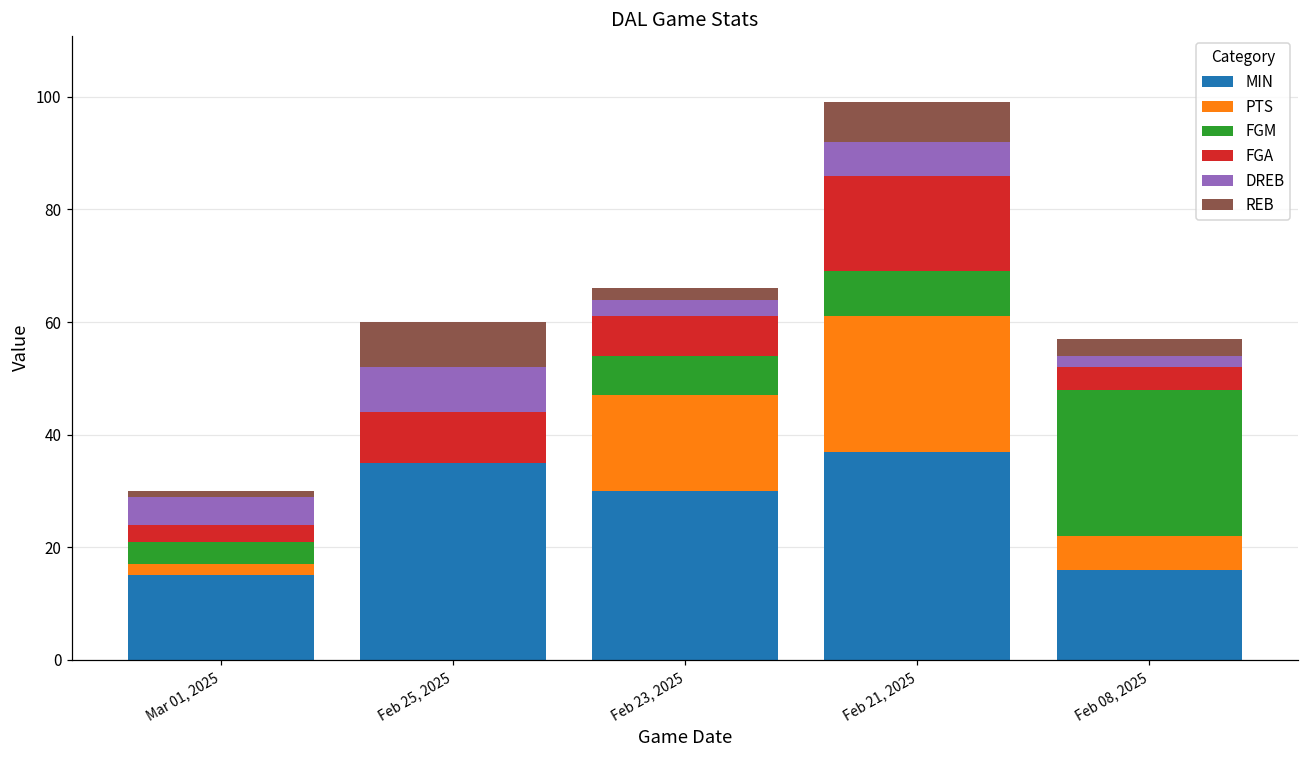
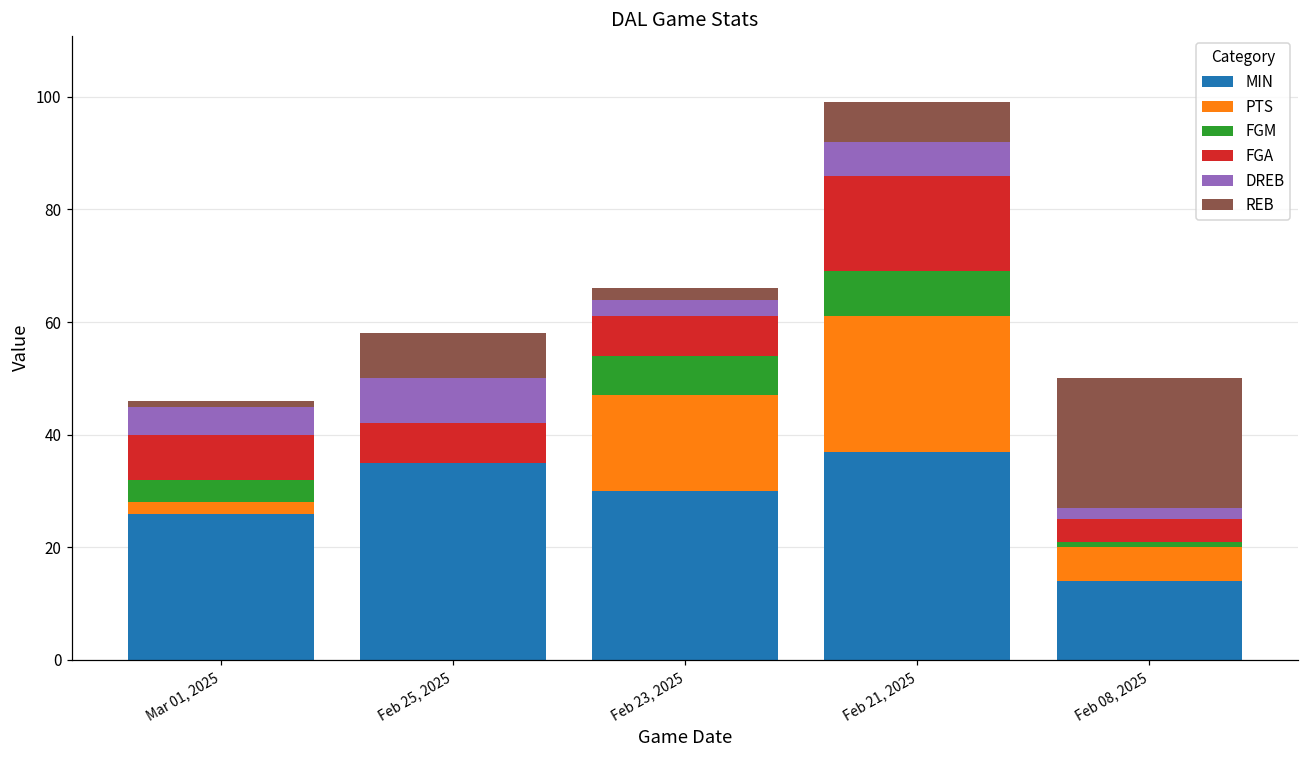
MIN, Mar 01, 2025: 15 -> 26
FGA, Mar 01, 2025: 3 -> 8
FGA, Feb 25, 2025: 9 -> 7
MIN, Feb 08, 2025: 16 -> 14
FGM, Feb 08, 2025: 26 -> 1
REB, Feb 08, 2025: 3 -> 23
